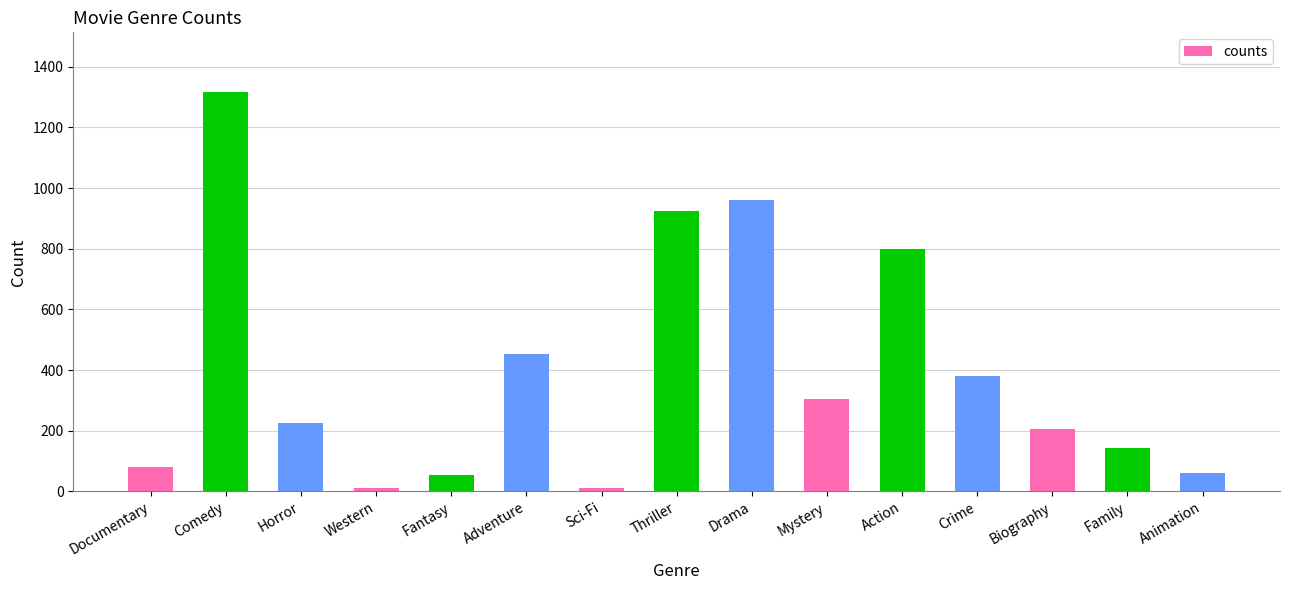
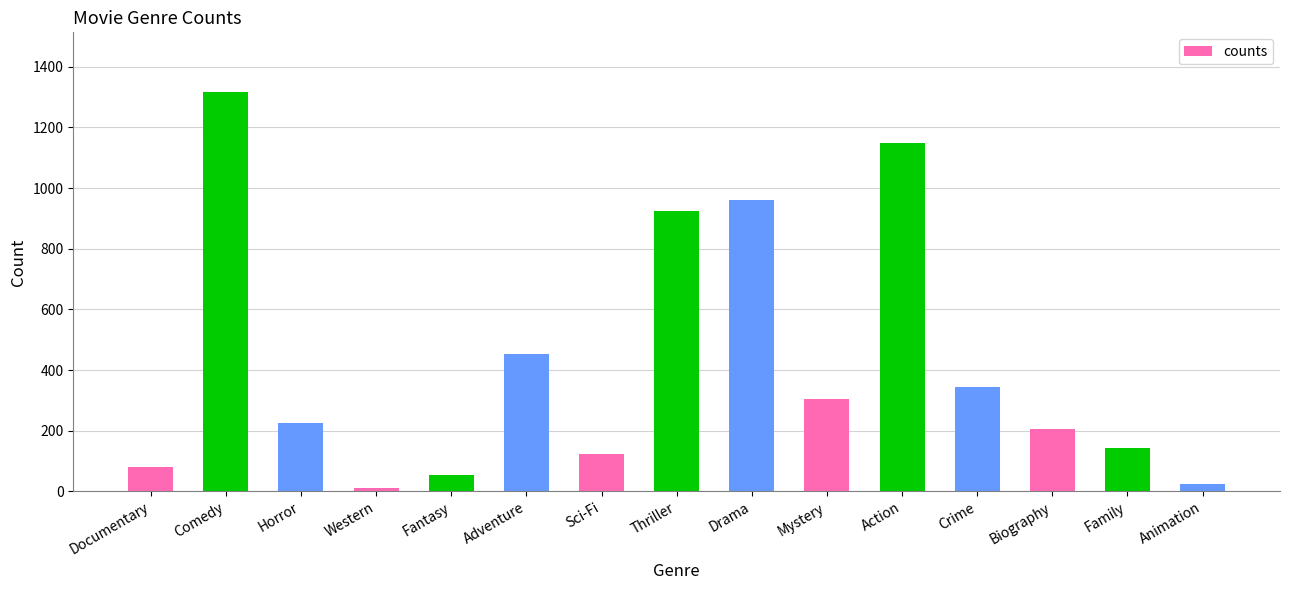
Sci-Fi: 10 -> 120
Action: 800 -> 1150
Crime: 380 -> 340
Animation: 60 -> 20
